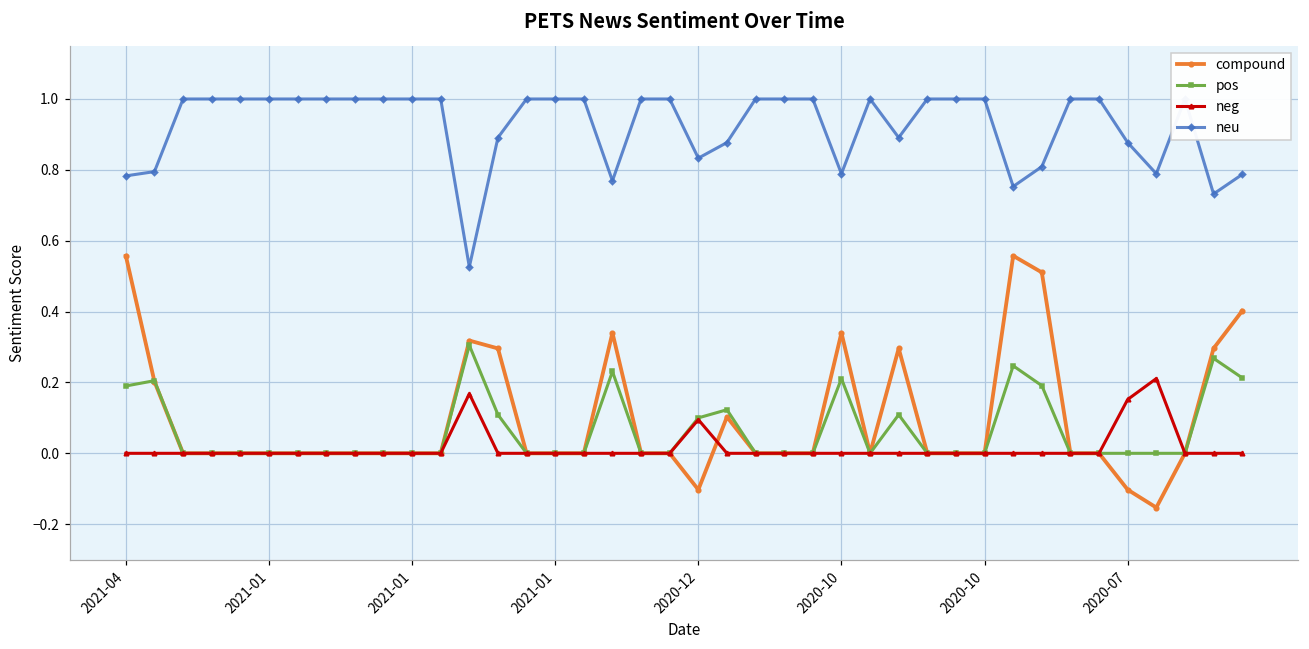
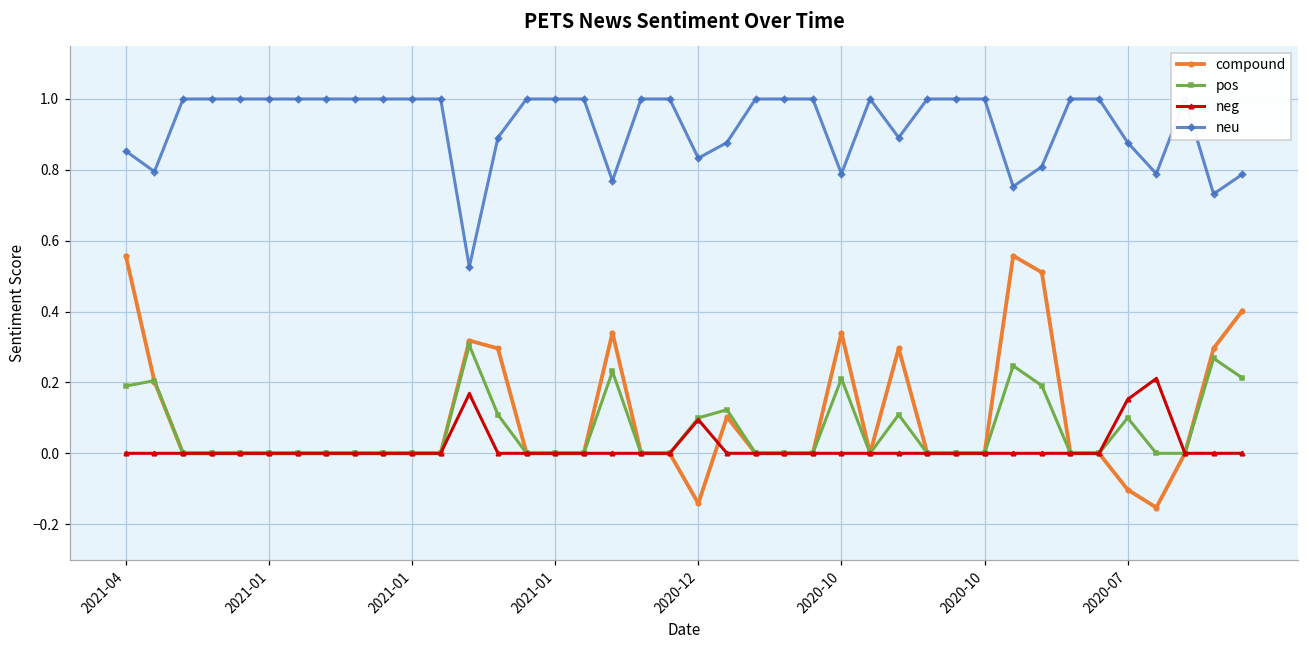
neu, 2021-04: 0.78 -> 0.85
compound, 2020-12: -0.10 -> -0.14
pos, 2020-07: 0.0 -> 0.1
